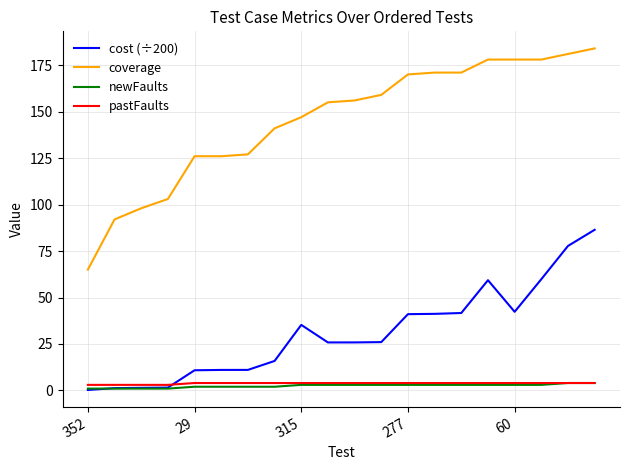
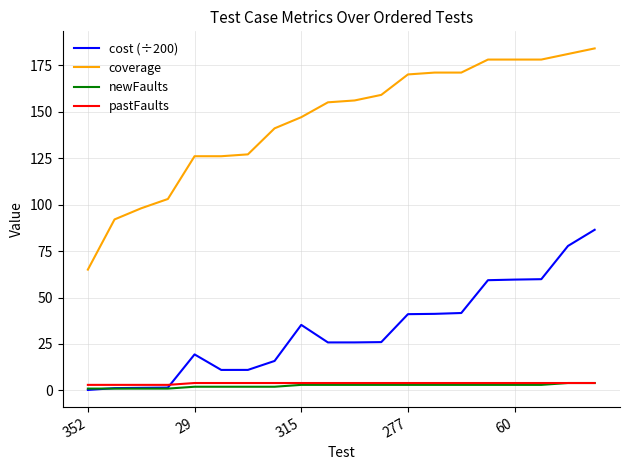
cost (÷200), 29: 11 -> 19
cost (÷200), 60: 42 -> 60
